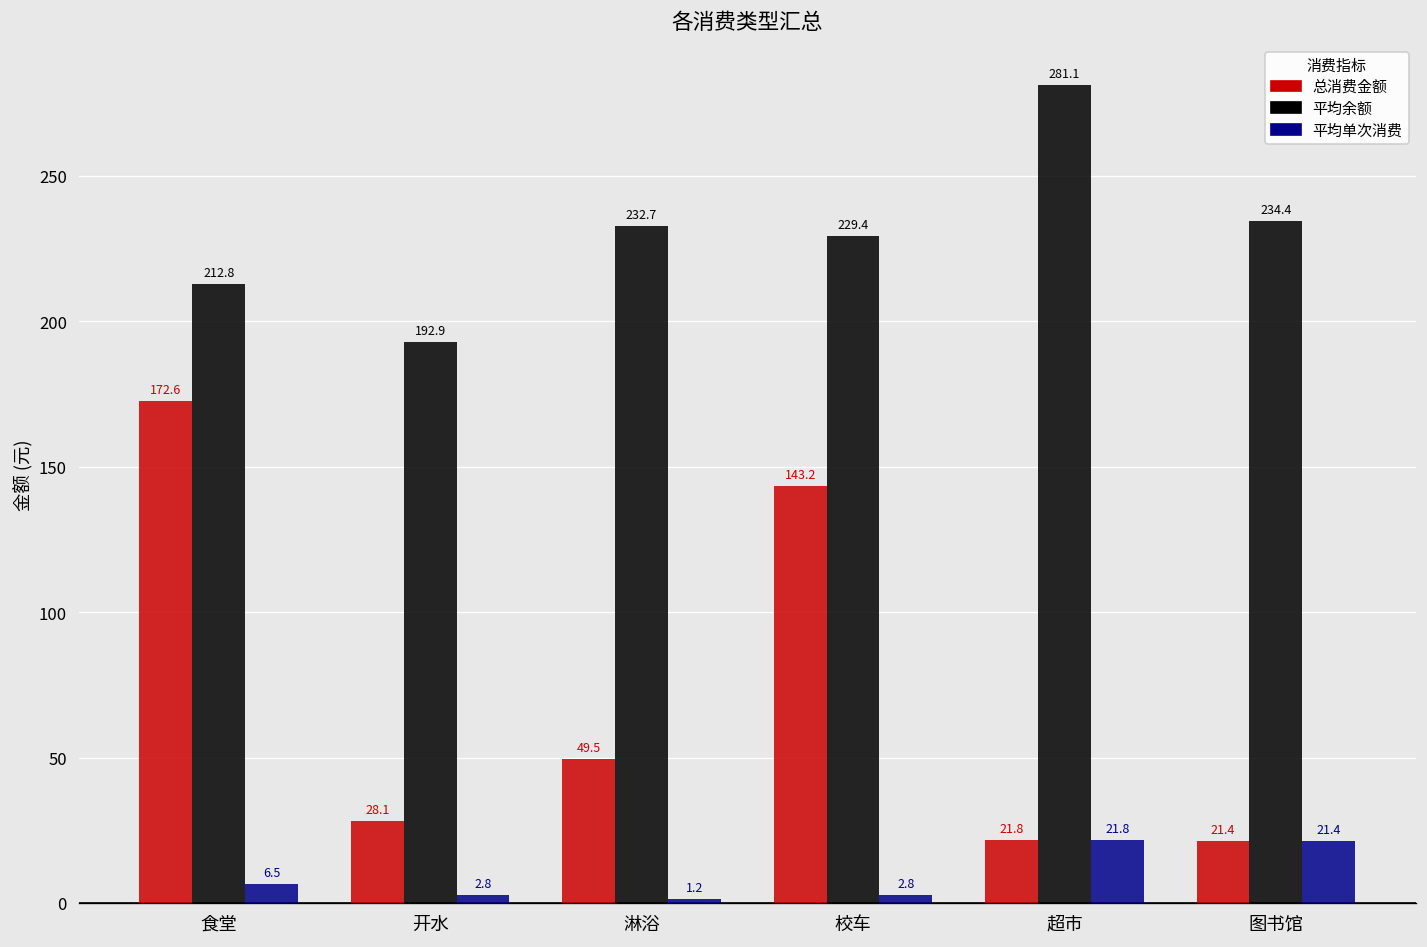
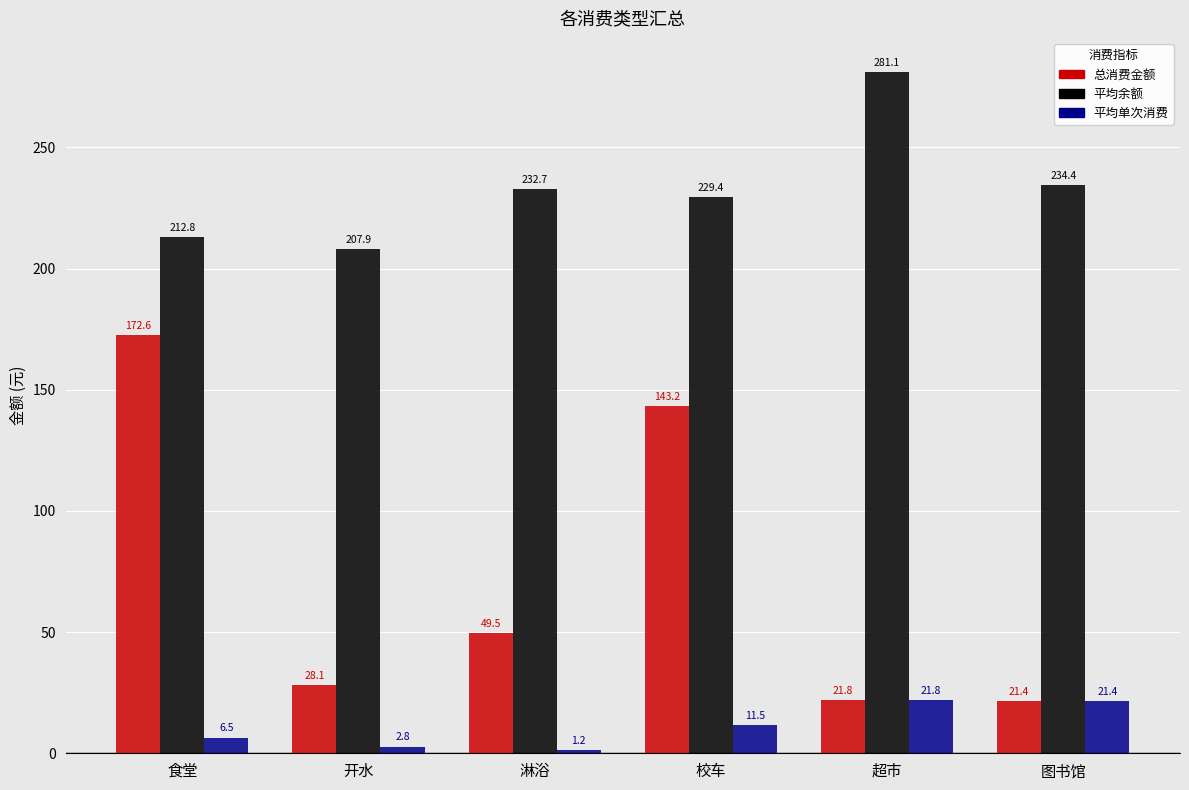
平均余额, 开水: 192.9 -> 207.9
平均单次消费, 校车: 2.8 -> 11.5
